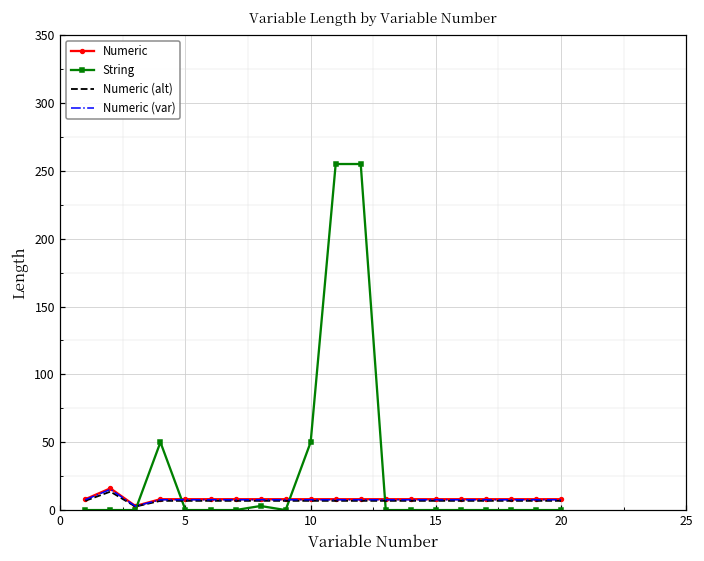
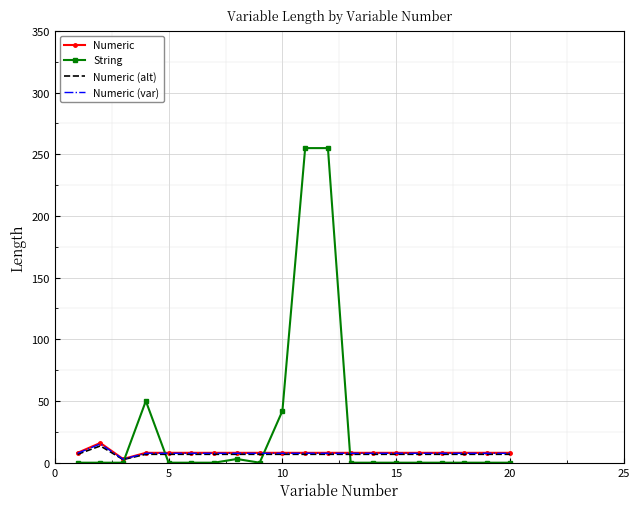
String, 10: 50 -> 42
